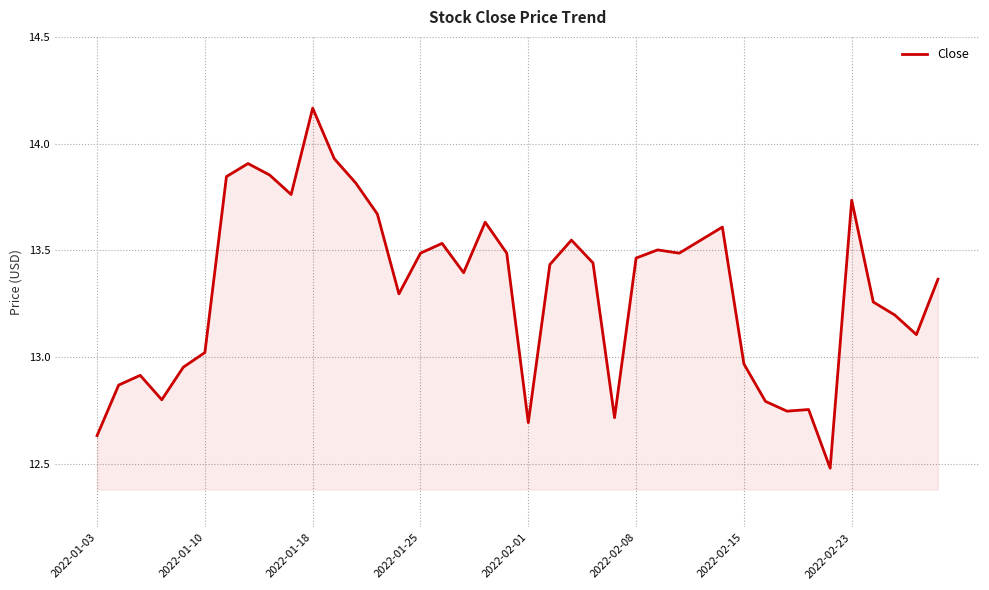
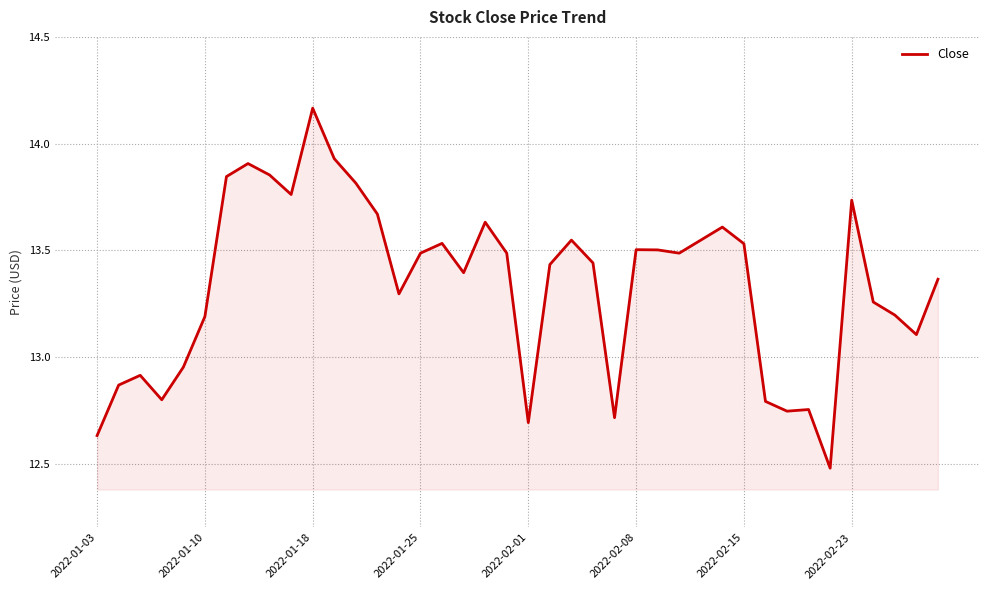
2022-01-10: 13.02 -> 13.19
2022-02-08: 13.46 -> 13.50
2022-02-15: 12.97 -> 13.53
